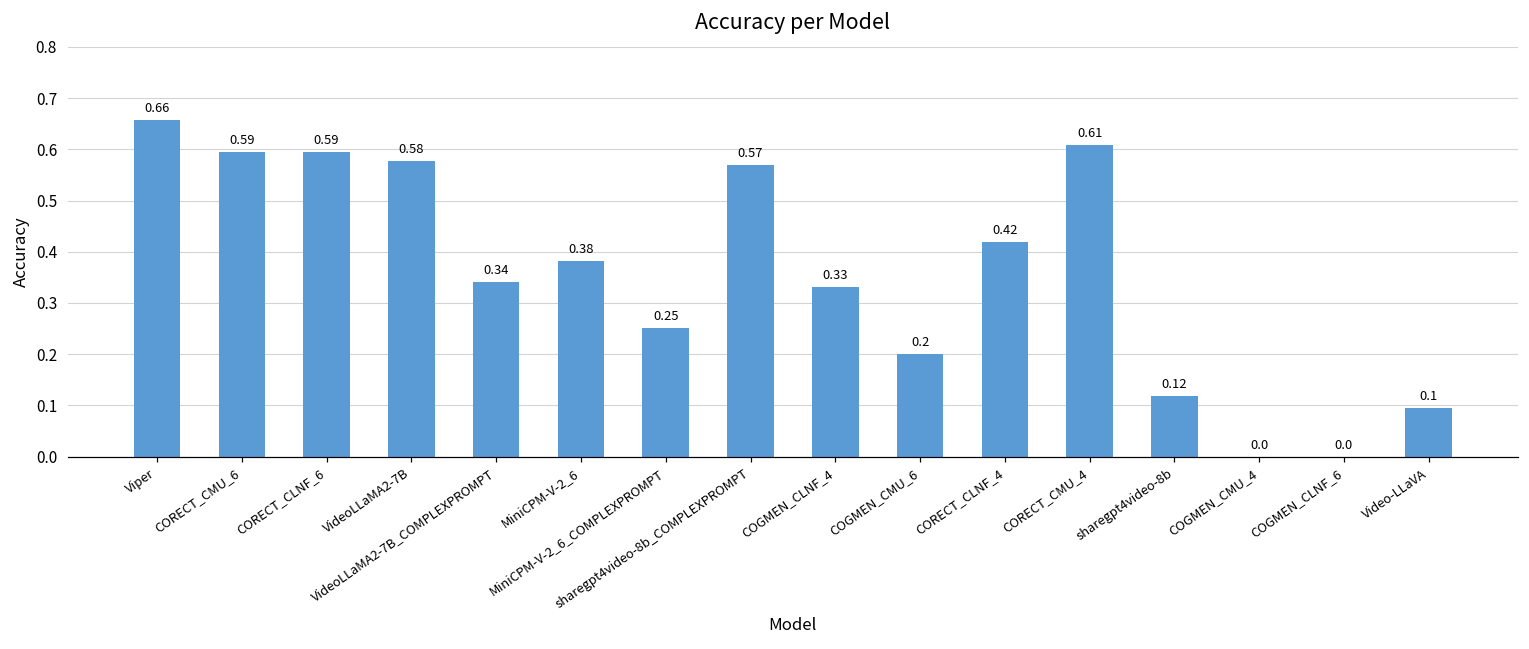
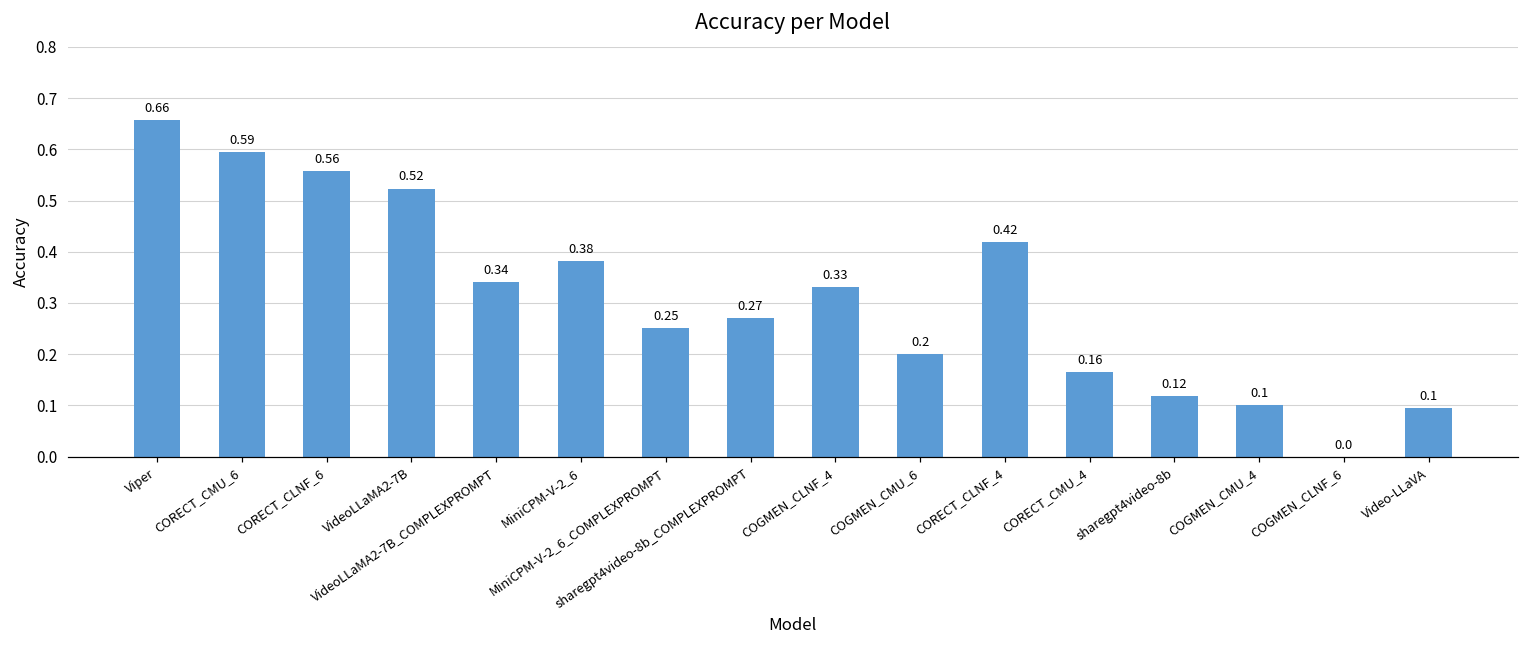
CORECT_CLNF_6: 0.59 -> 0.56
VideoLLaMA2-7B: 0.58 -> 0.52
sharegpt4video-8b_COMPLEXPROMPT: 0.57 -> 0.27
CORECT_CMU_4: 0.61 -> 0.16
COGMEN_CMU_4: 0.0 -> 0.1
